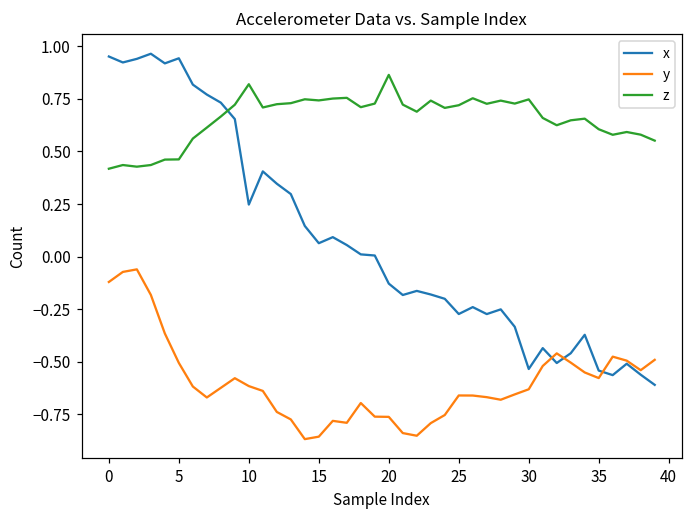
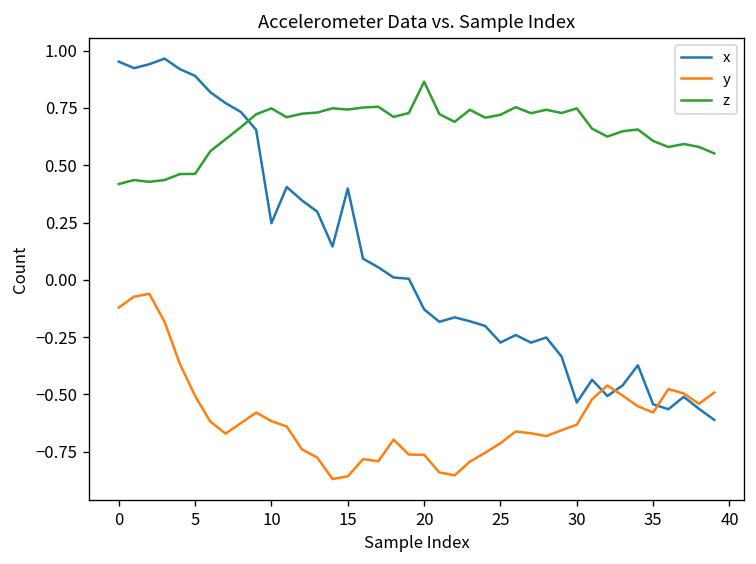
x, 5: 0.94 -> 0.89
z, 10: 0.82 -> 0.75
x, 15: 0.06 -> 0.40
y, 25: -0.66 -> -0.71
